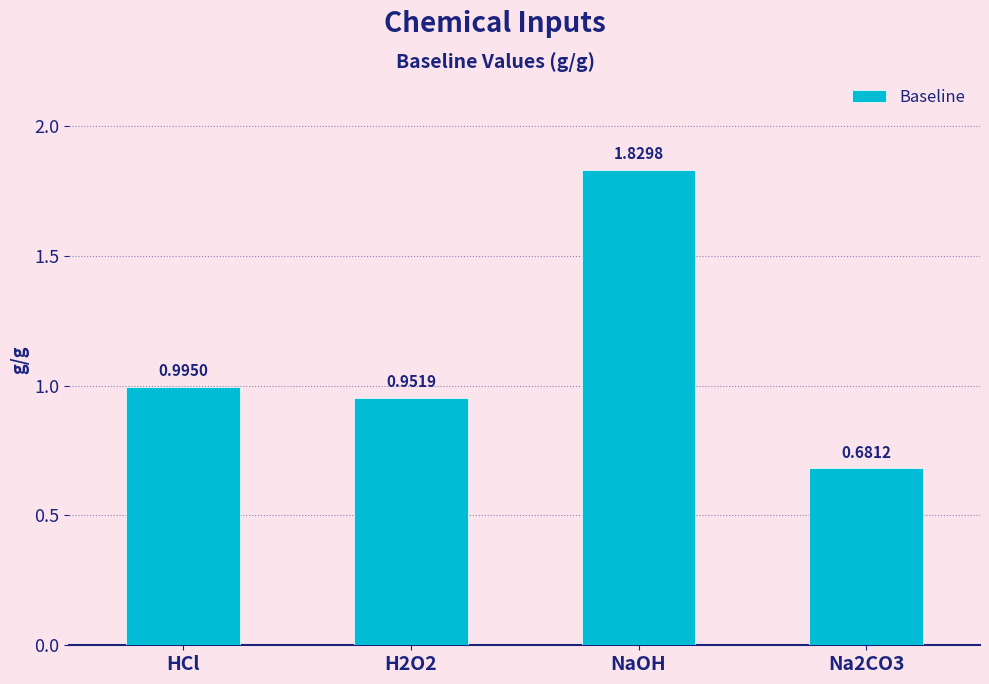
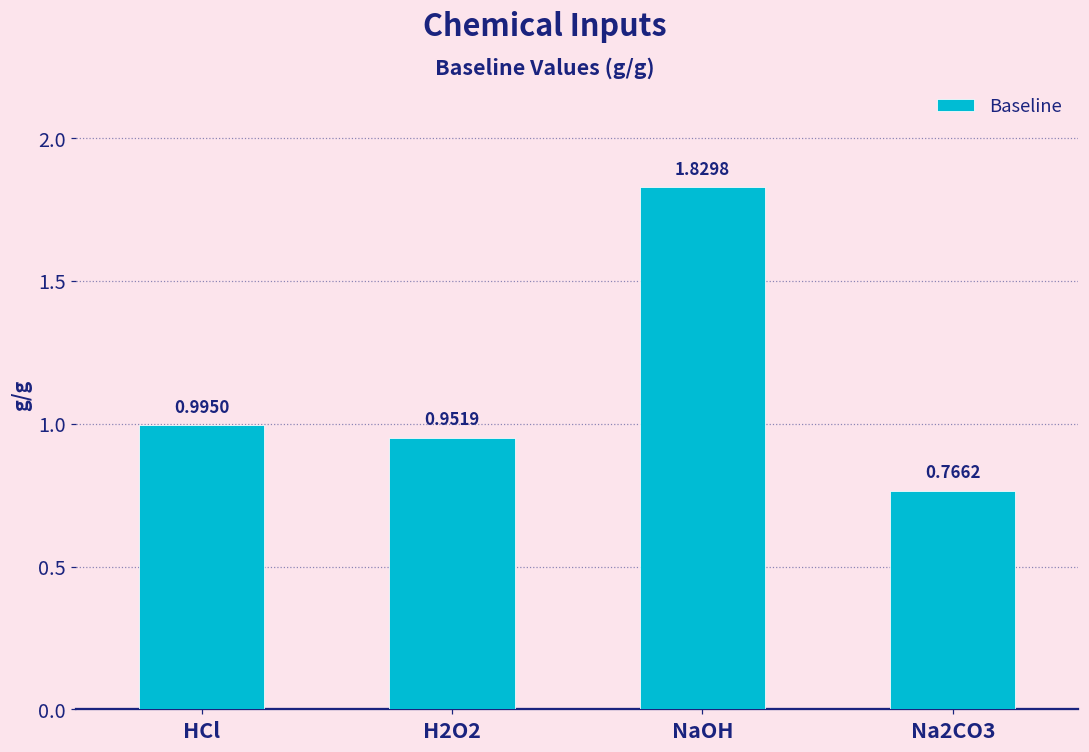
Na2CO3: 0.6812 -> 0.7662
